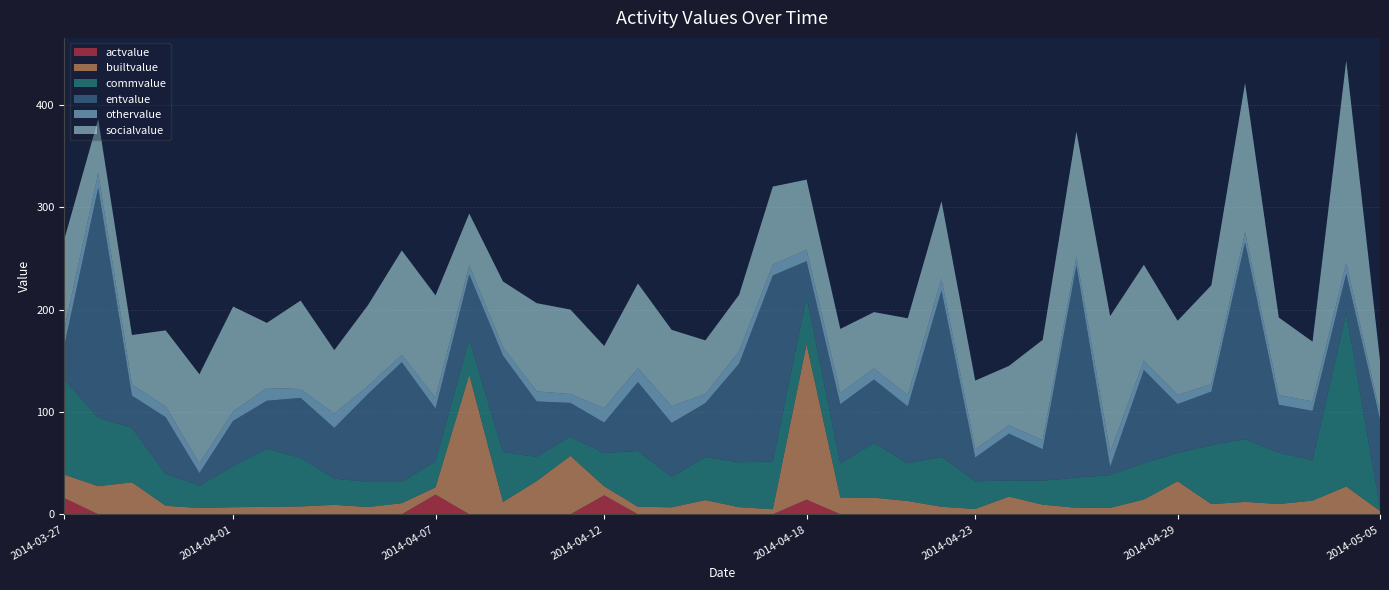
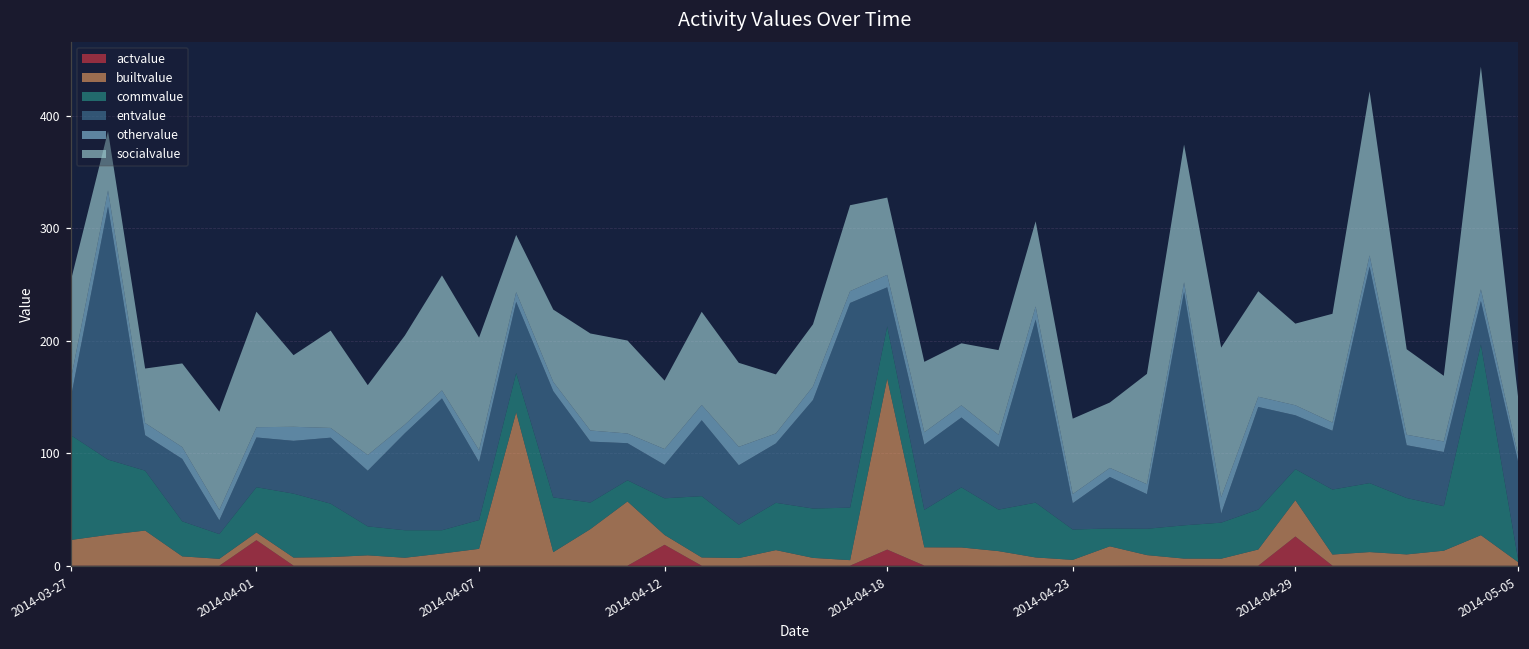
actvalue, 2014-03-27: 16 -> 0
actvalue, 2014-04-01: 0 -> 23
actvalue, 2014-04-07: 19 -> 0
builtvalue, 2014-04-07: 7 -> 15
actvalue, 2014-04-29: 0 -> 26
